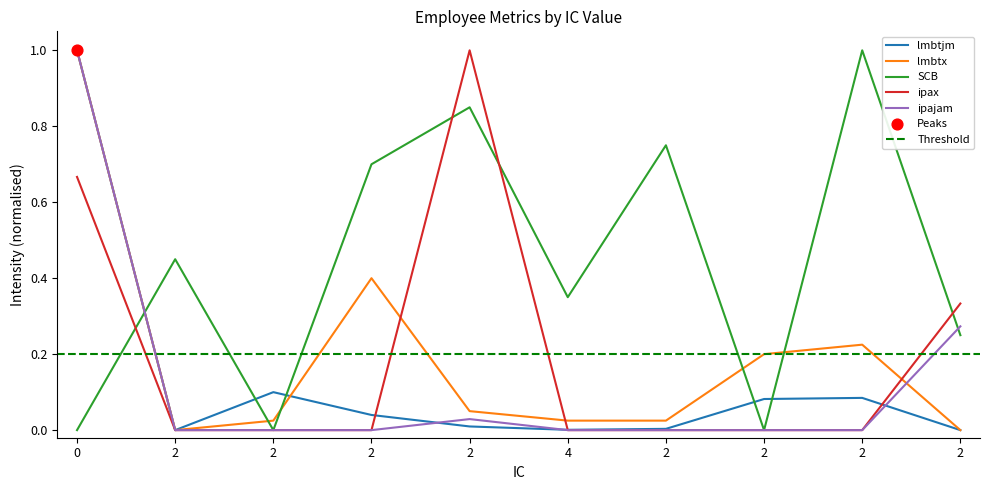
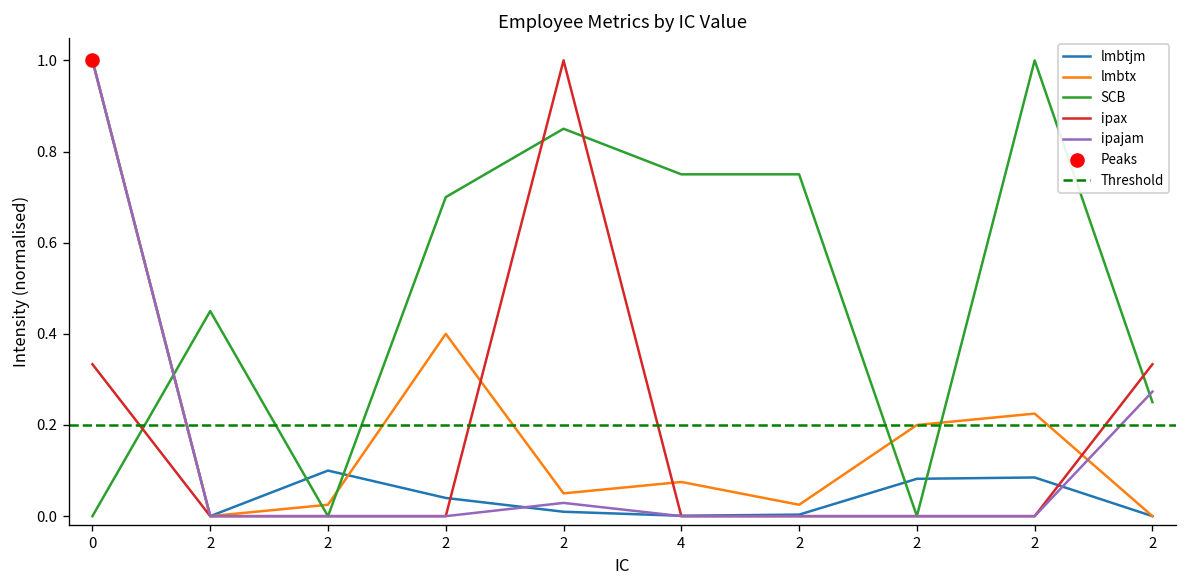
ipax, 0: 0.67 -> 0.33
lmbtx, 4: 0.03 -> 0.08
SCB, 4: 0.35 -> 0.75
